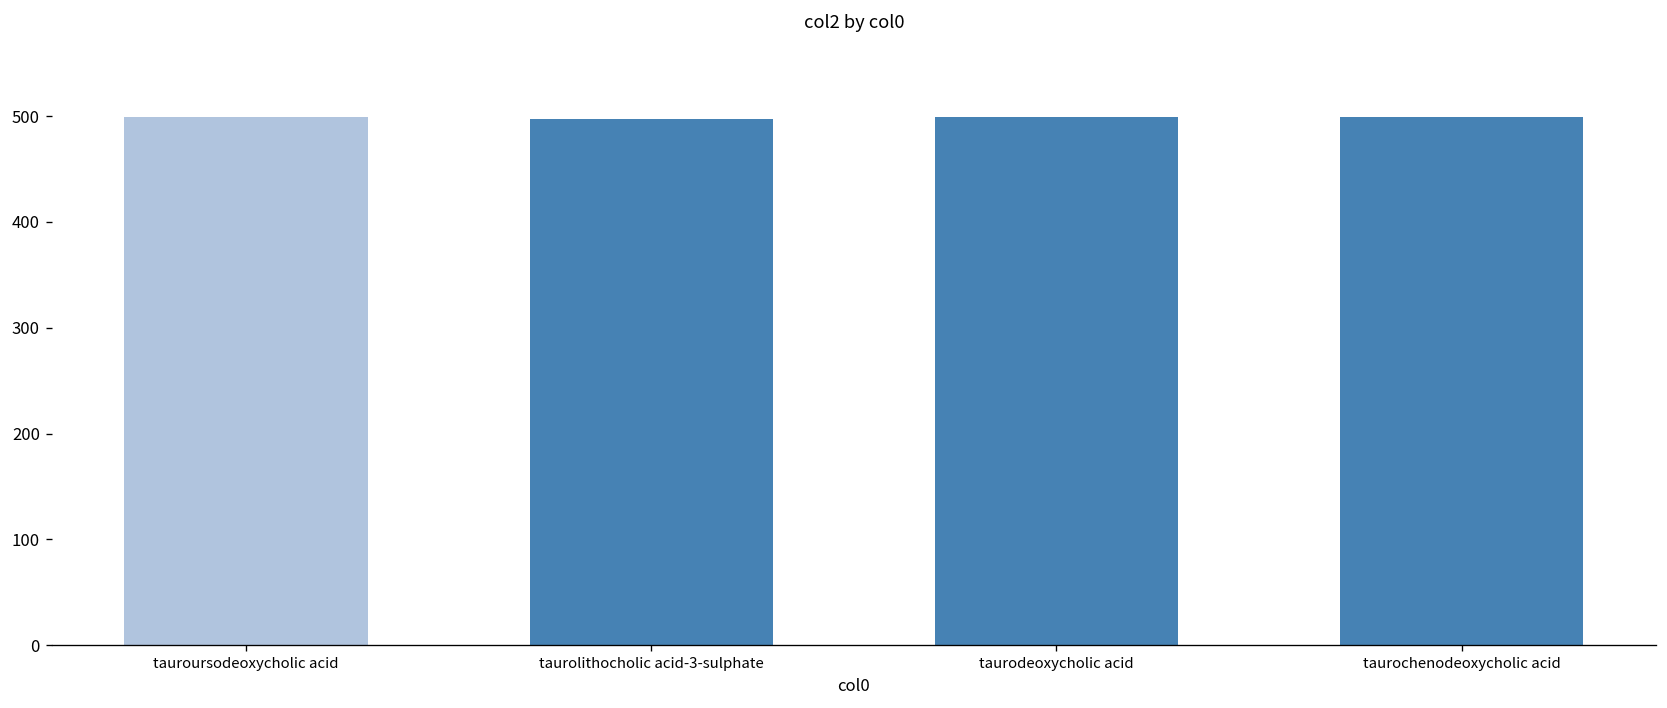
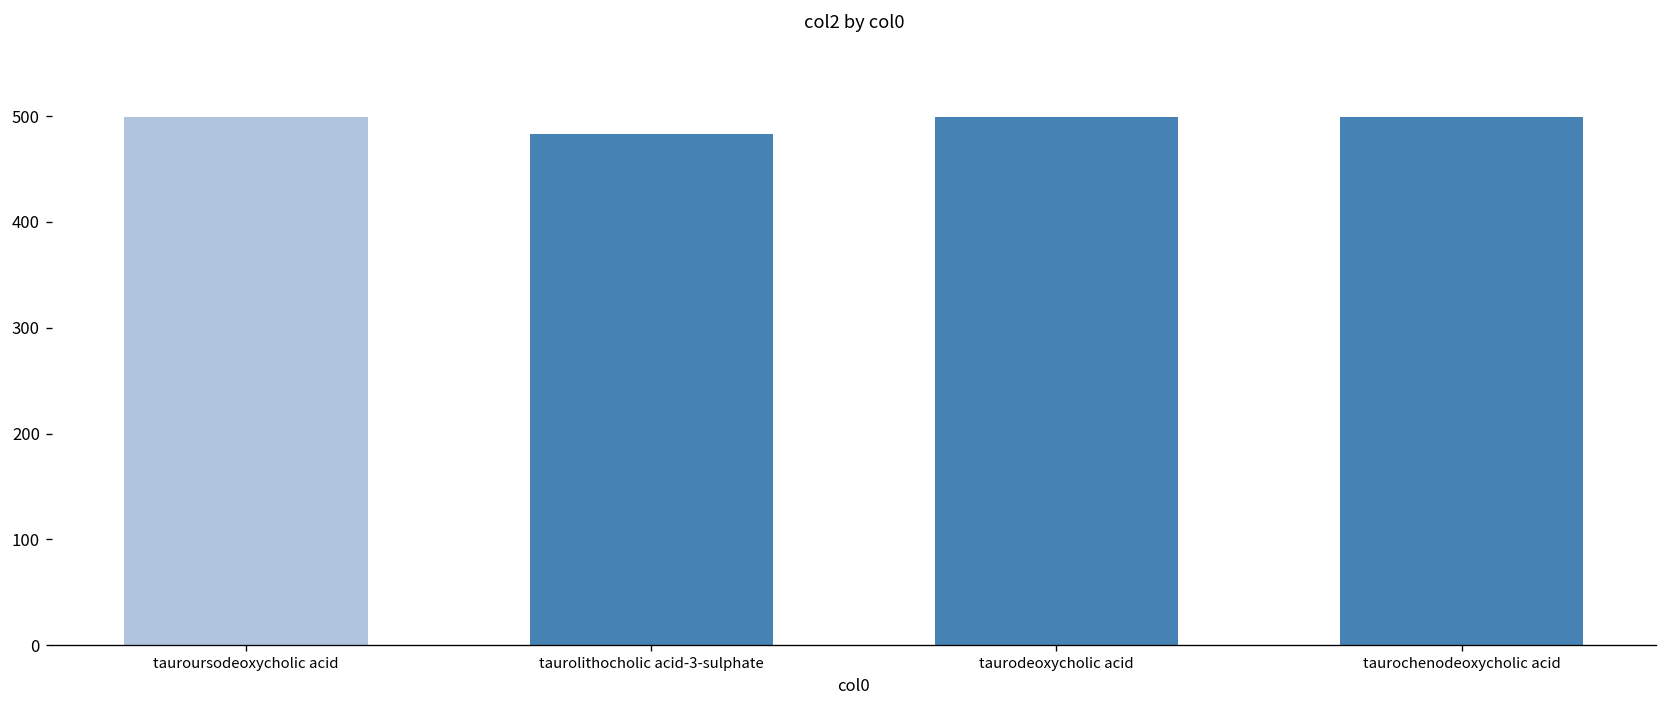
taurolithocholic acid-3-sulphate: 500 -> 480
